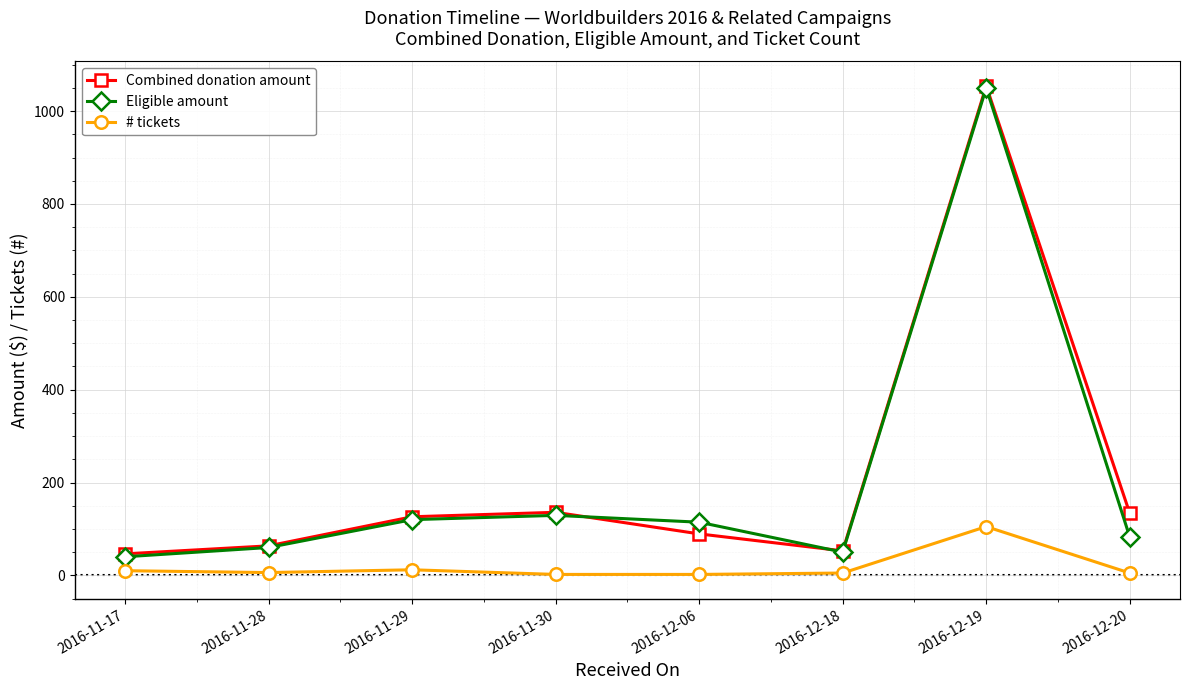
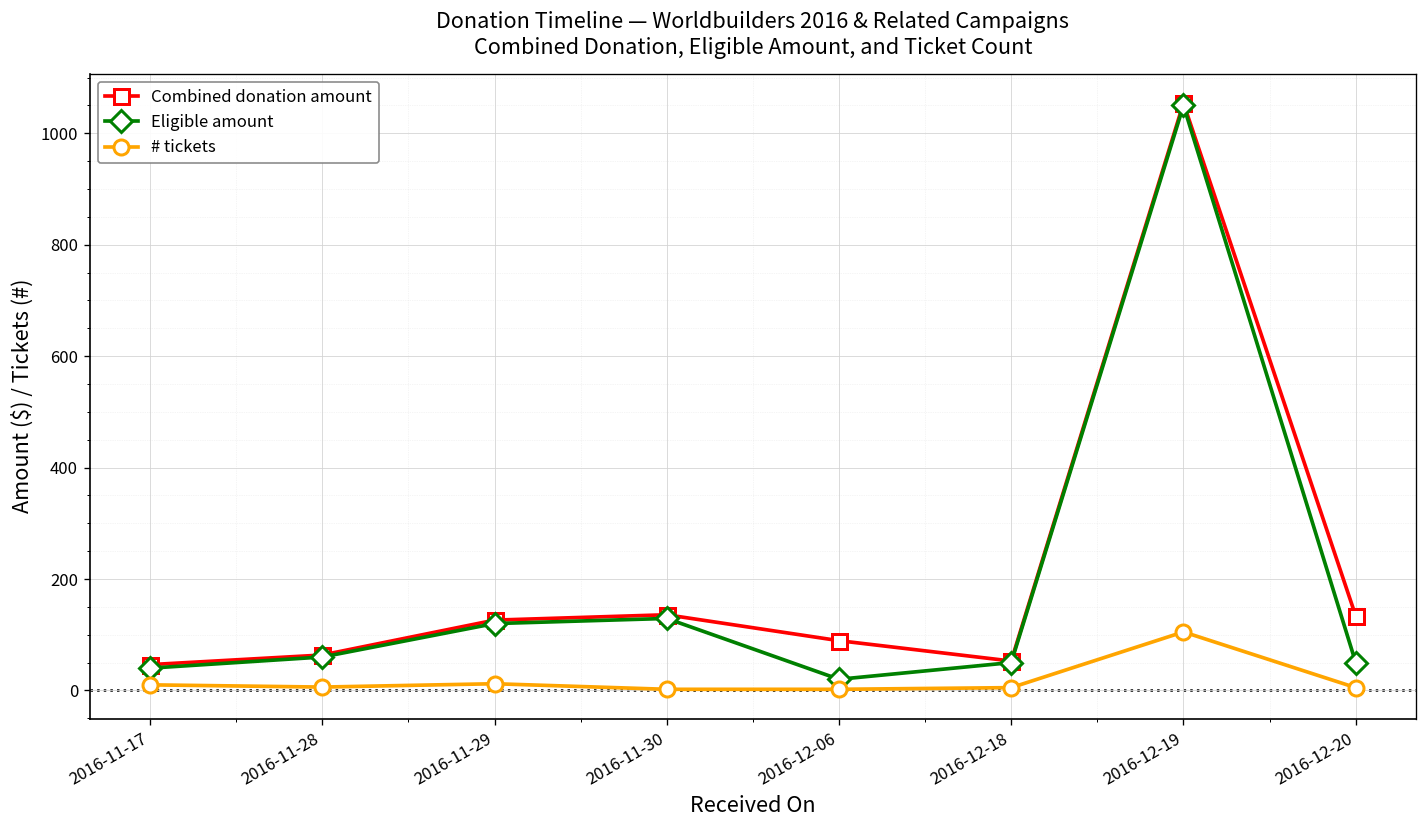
Eligible amount, 2016-12-06: 110 -> 20
Eligible amount, 2016-12-20: 80 -> 50
